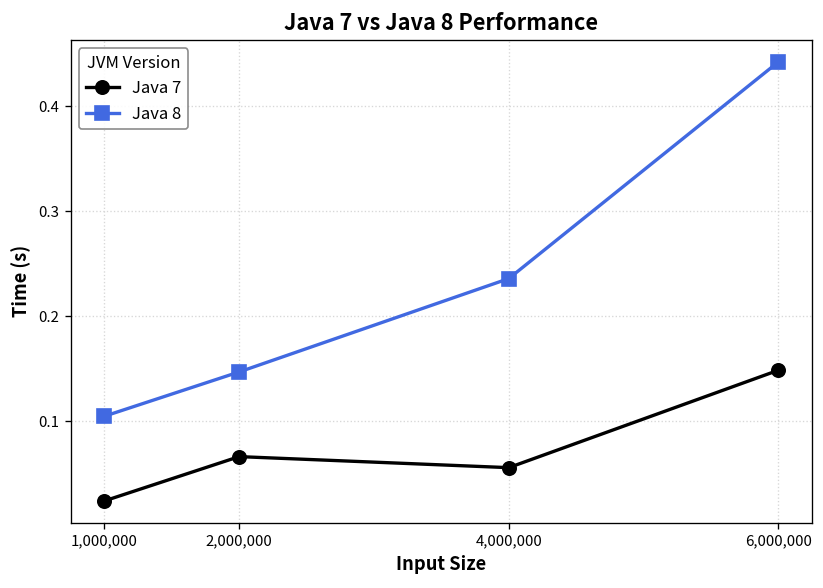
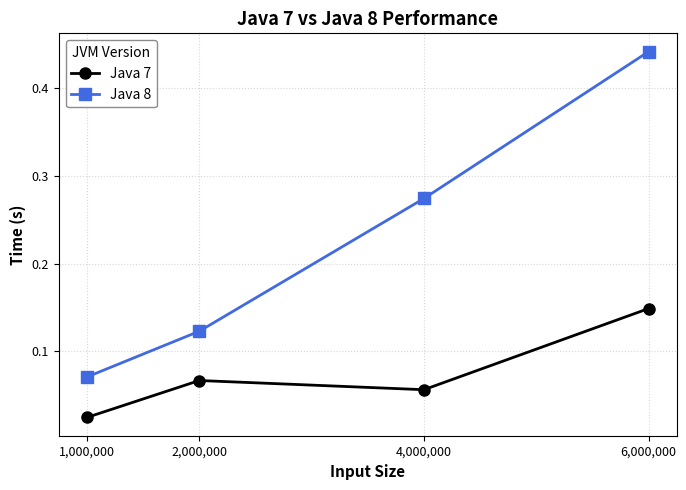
Java 8, 1,000,000: 0.11 -> 0.07
Java 8, 2,000,000: 0.15 -> 0.12
Java 8, 4,000,000: 0.24 -> 0.27
